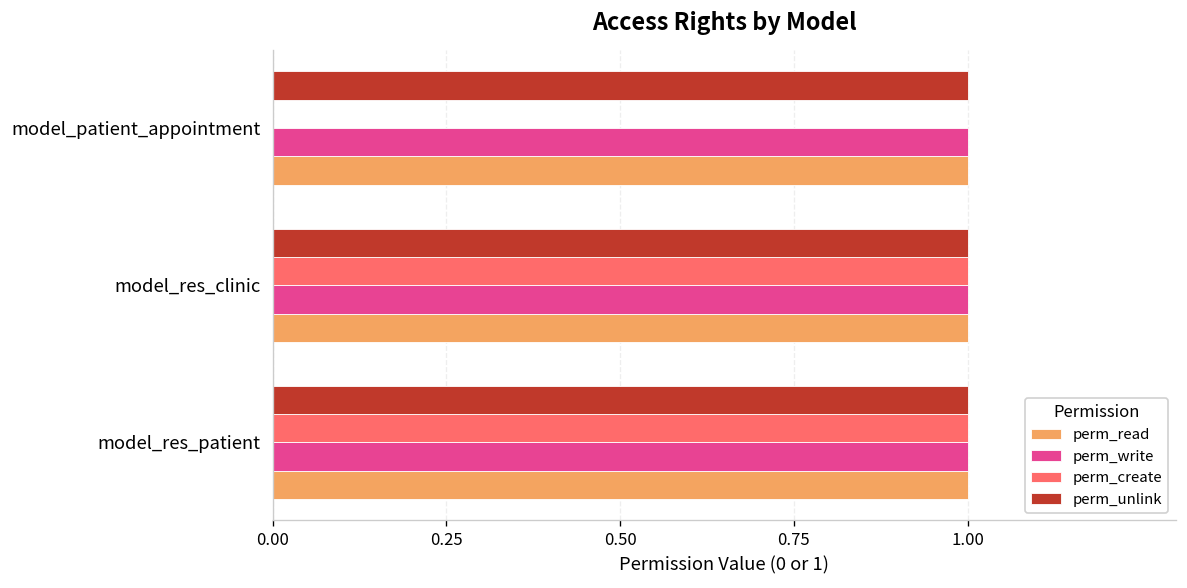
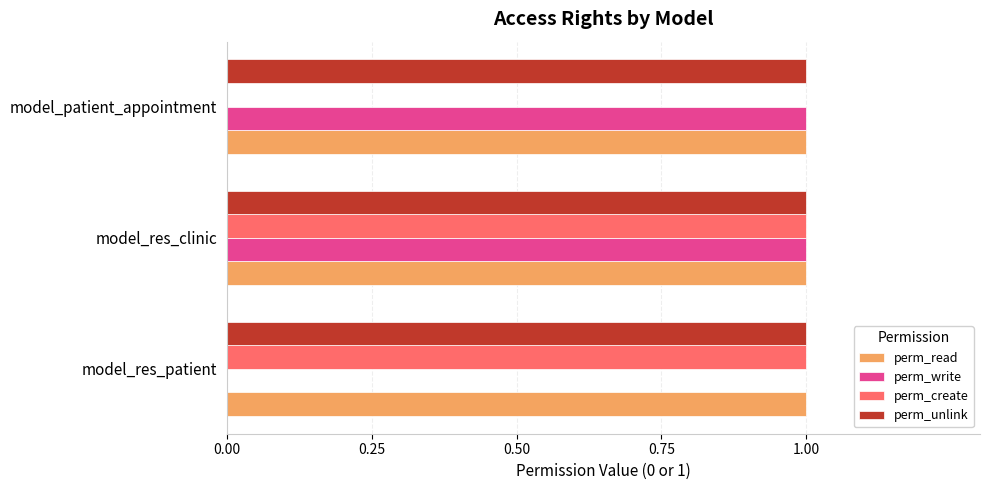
perm_write, model_res_patient: 1 -> 0
